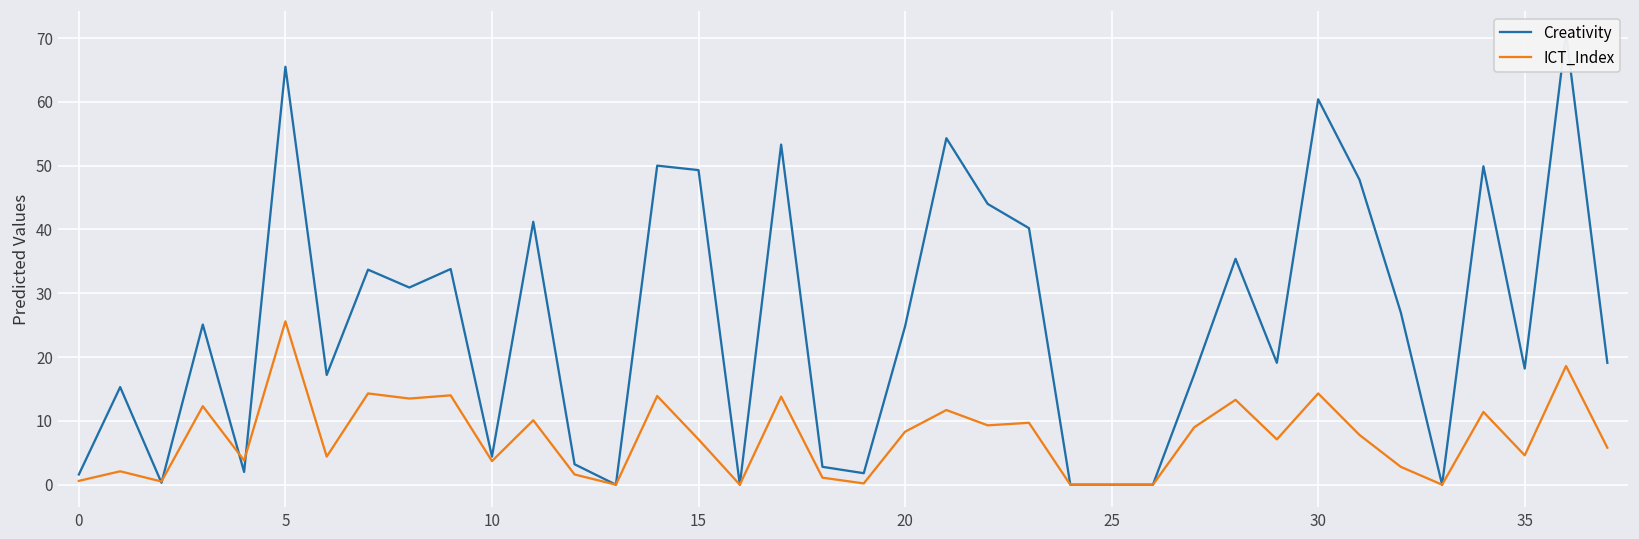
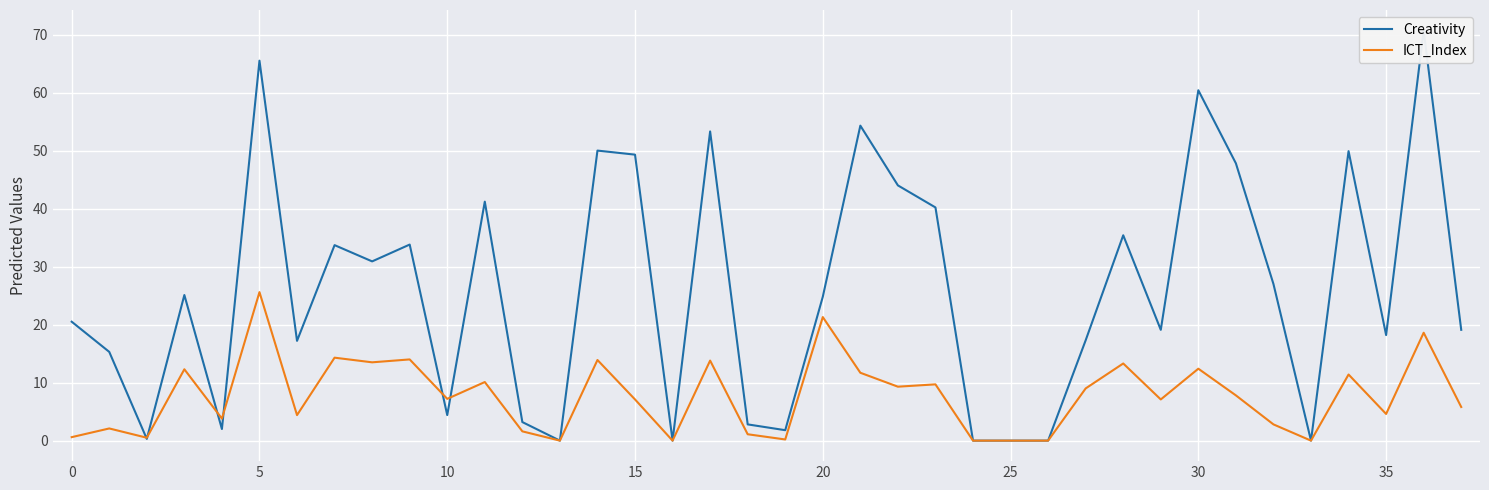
Creativity, 0: 2 -> 21
ICT_Index, 10: 4 -> 7
ICT_Index, 20: 8 -> 21
ICT_Index, 30: 14 -> 12
